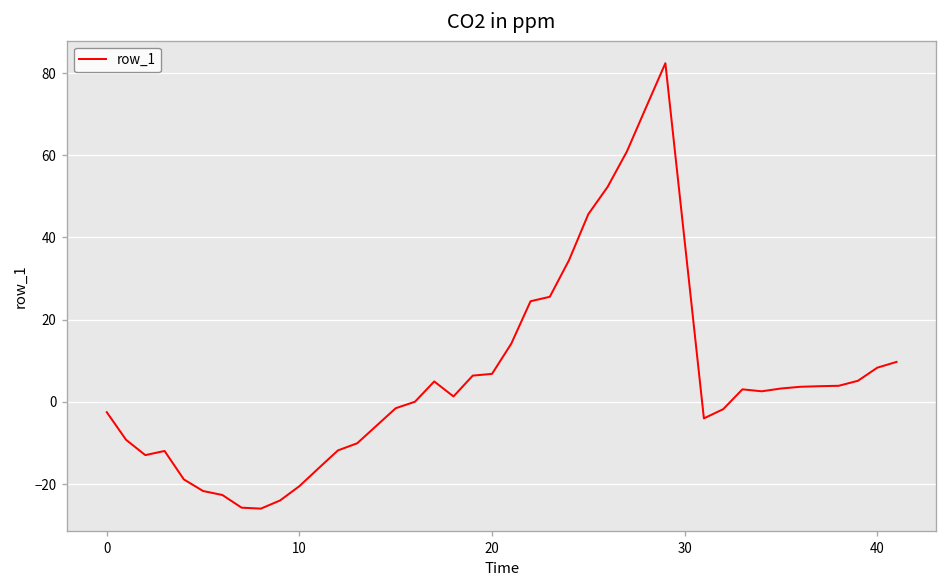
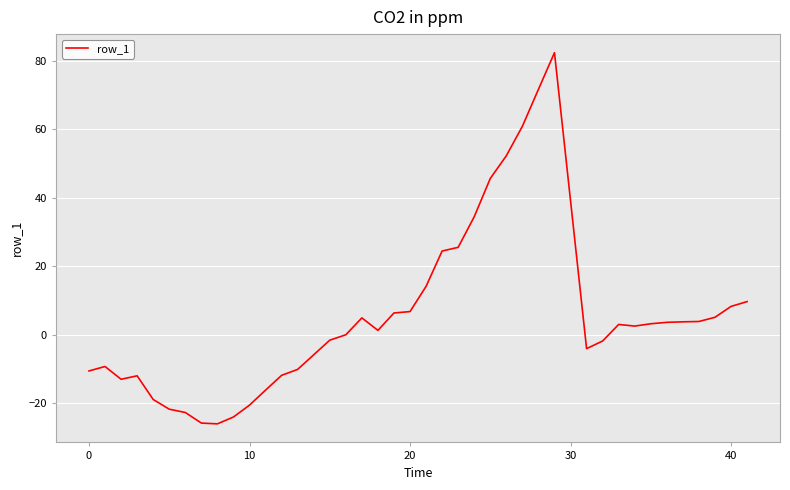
0: -3 -> -11
